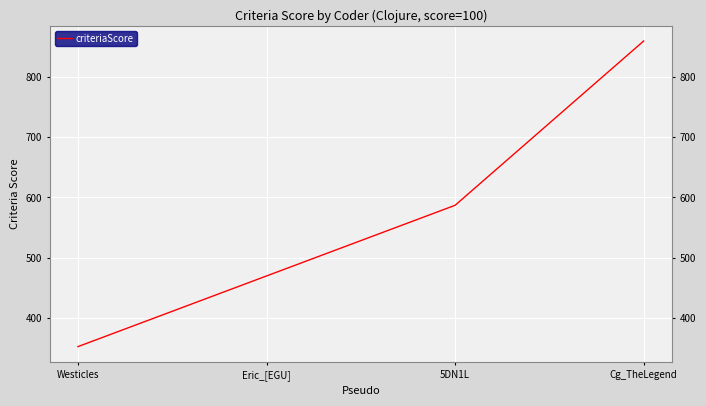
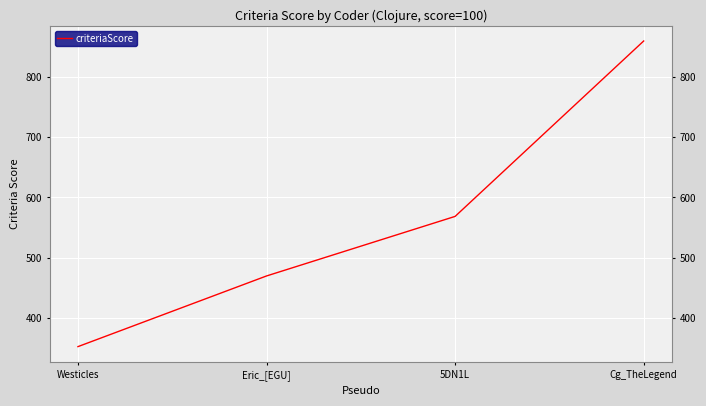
5DN1L: 590 -> 570
